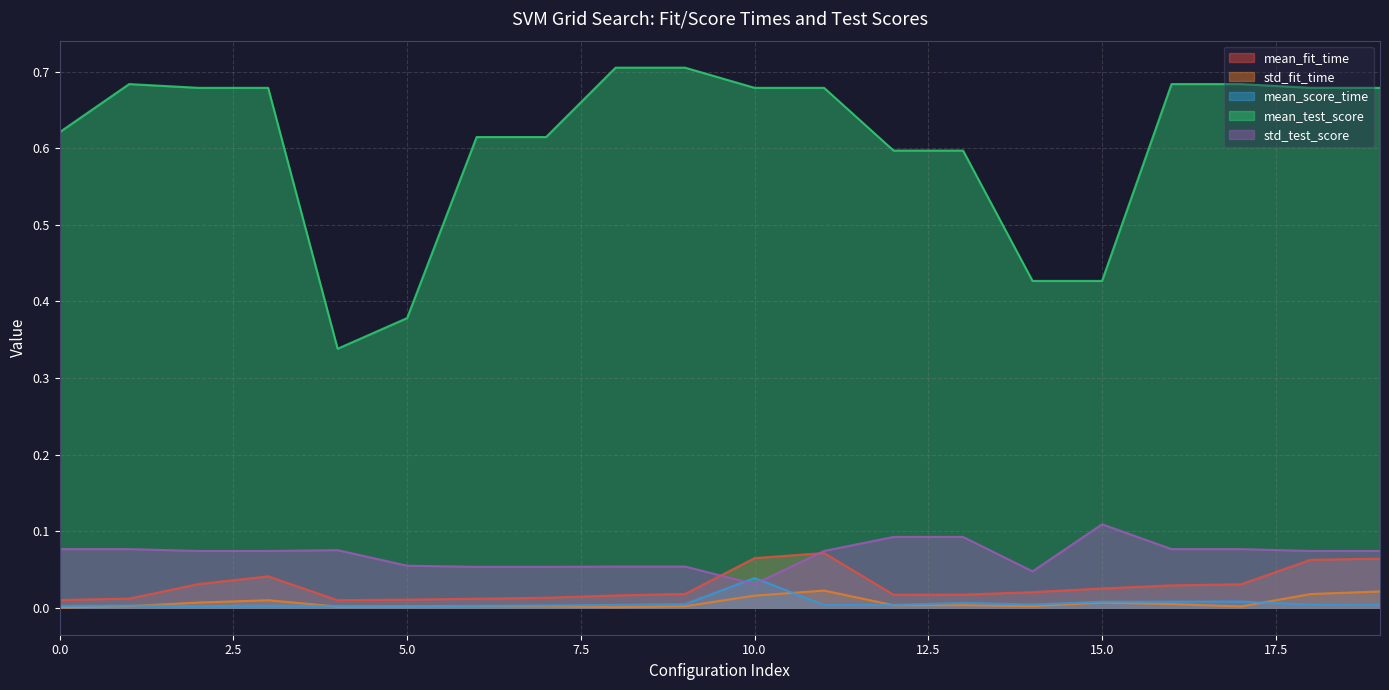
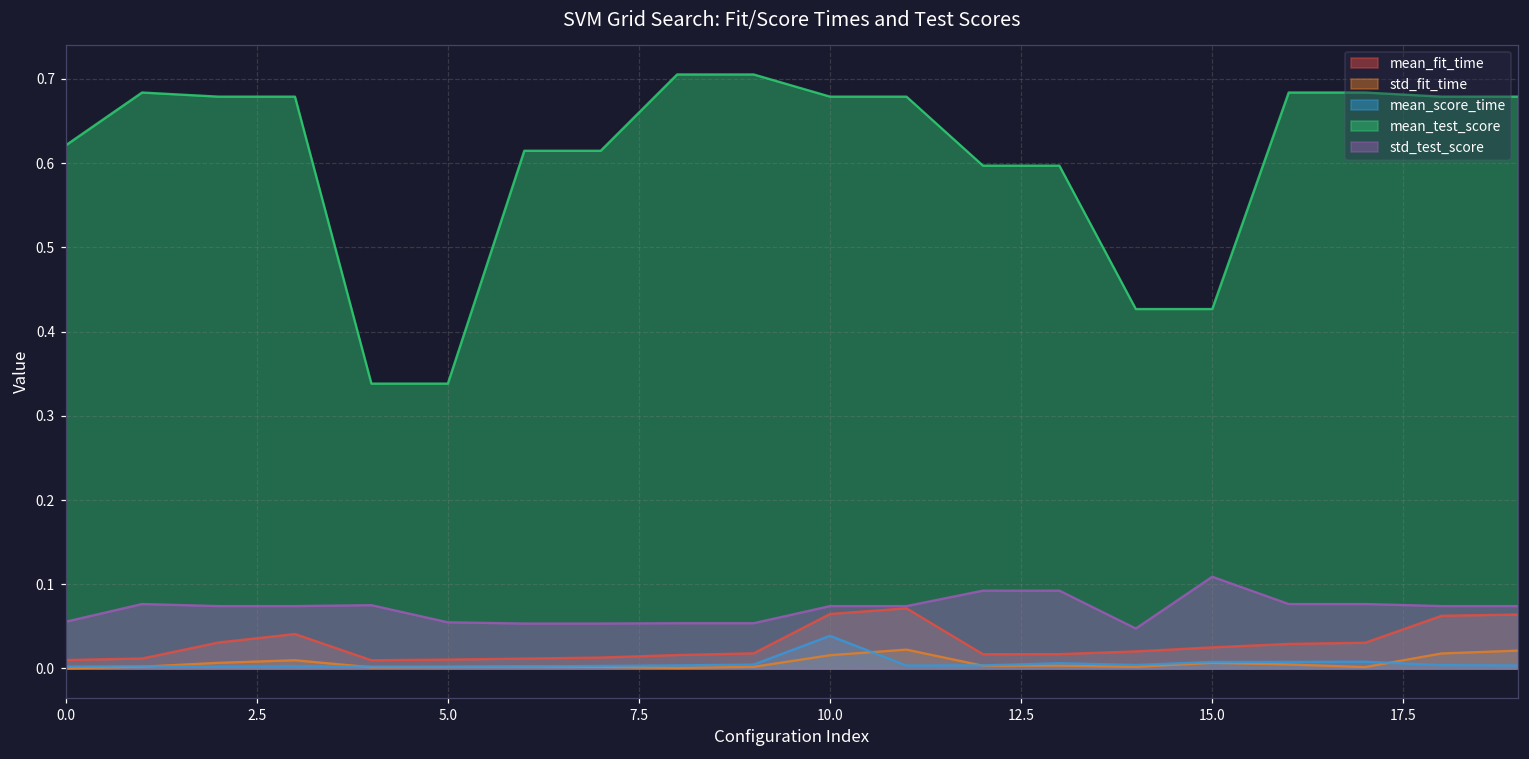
std_test_score, 0.0: 0.08 -> 0.06
mean_test_score, 5.0: 0.38 -> 0.34
std_test_score, 10.0: 0.03 -> 0.07
